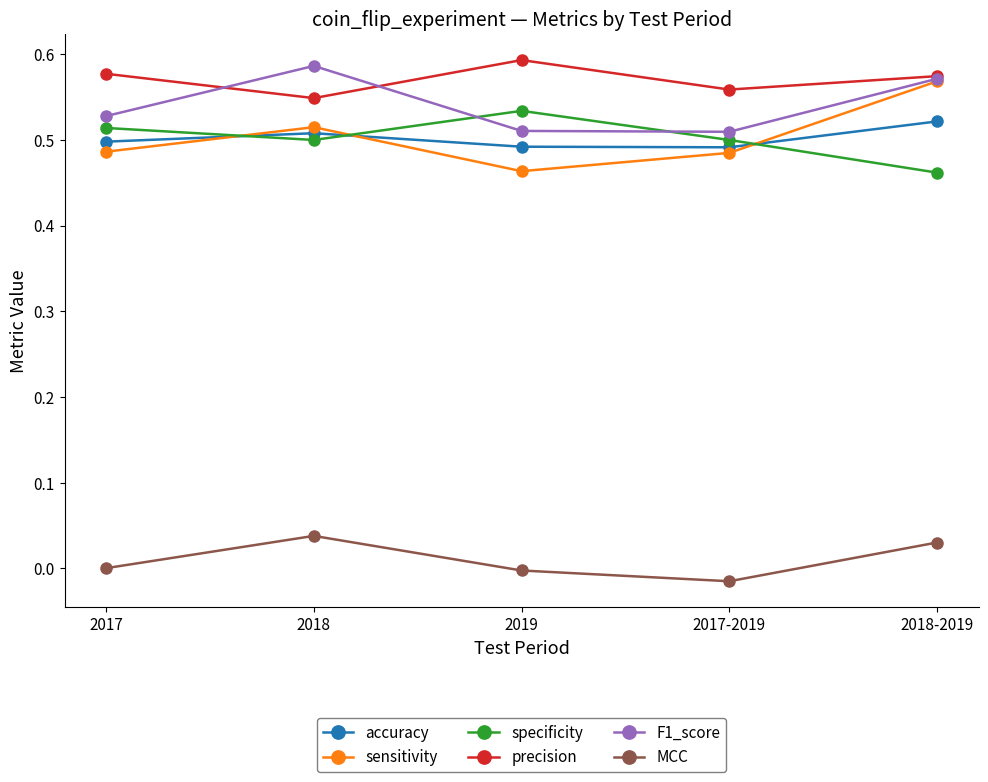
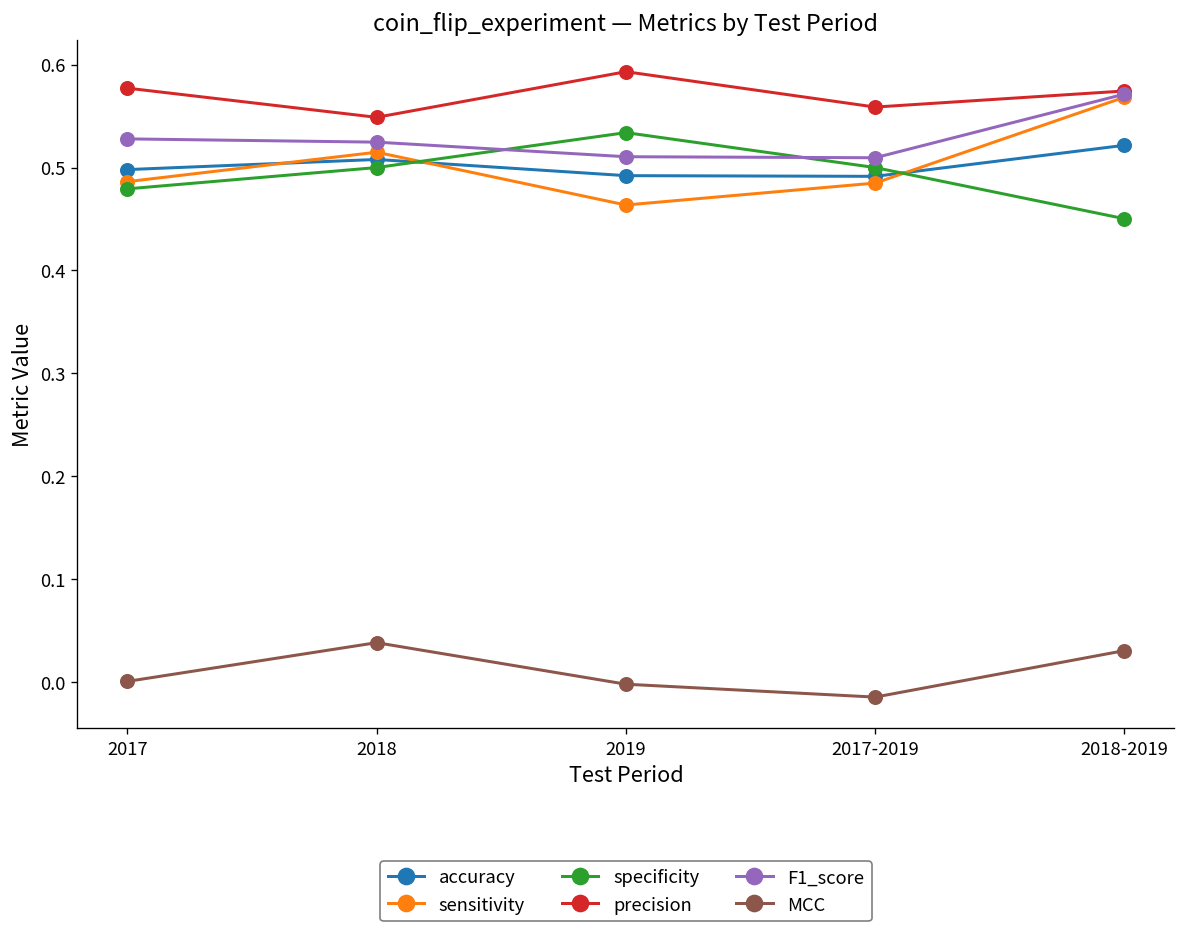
specificity, 2017: 0.51 -> 0.48
F1_score, 2018: 0.59 -> 0.52
specificity, 2018-2019: 0.46 -> 0.45
